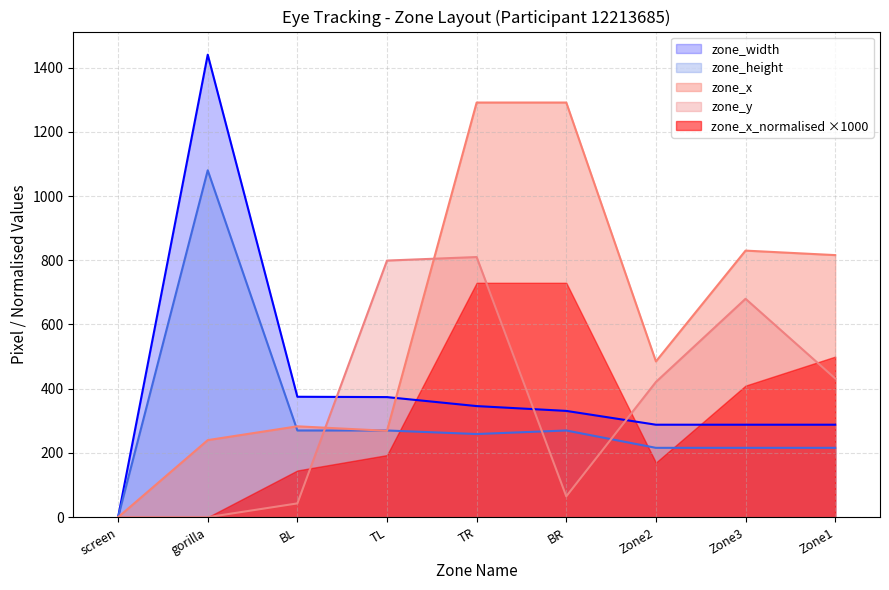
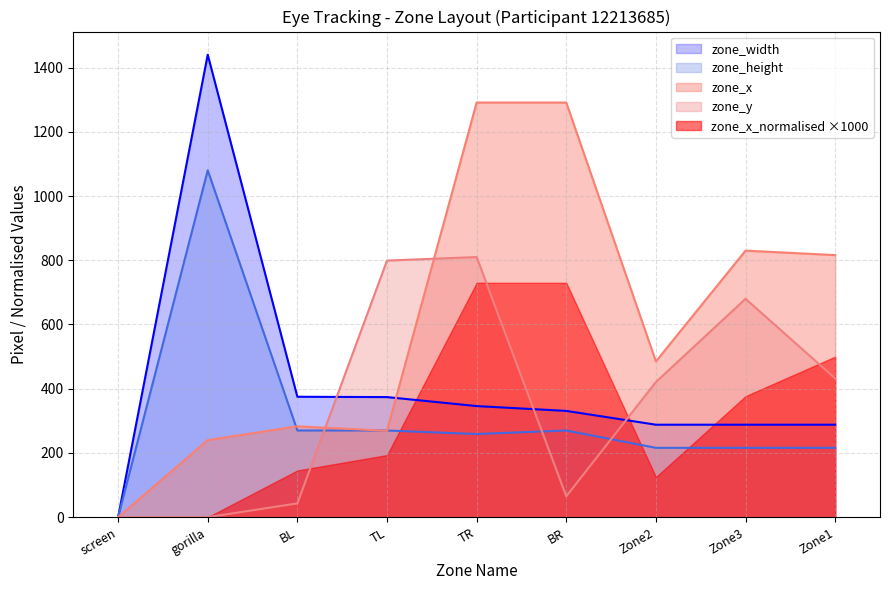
zone_x_normalised ×1000, Zone2: 170 -> 130
zone_x_normalised ×1000, Zone3: 410 -> 380
